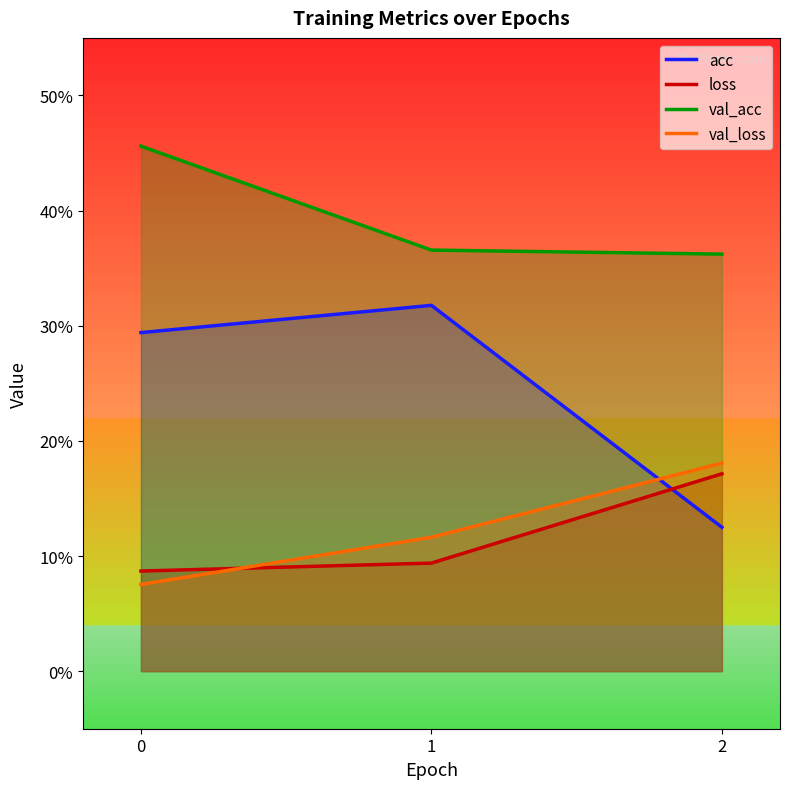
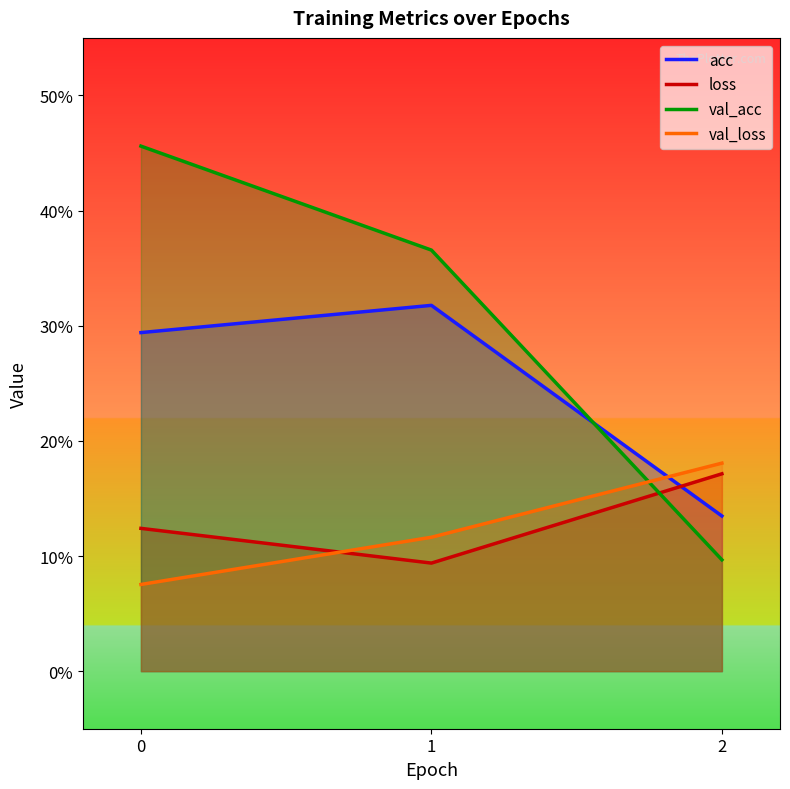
loss, 0: 8.7% -> 12.4%
acc, 2: 12.5% -> 13.5%
val_acc, 2: 36.2% -> 9.7%
